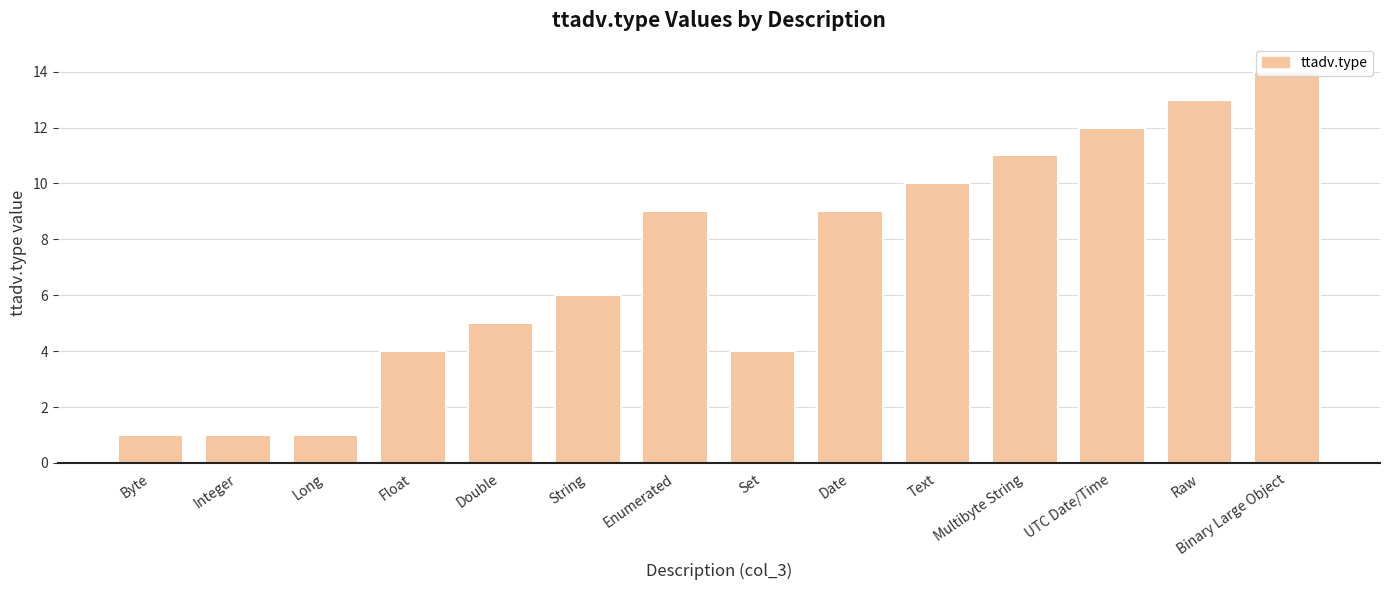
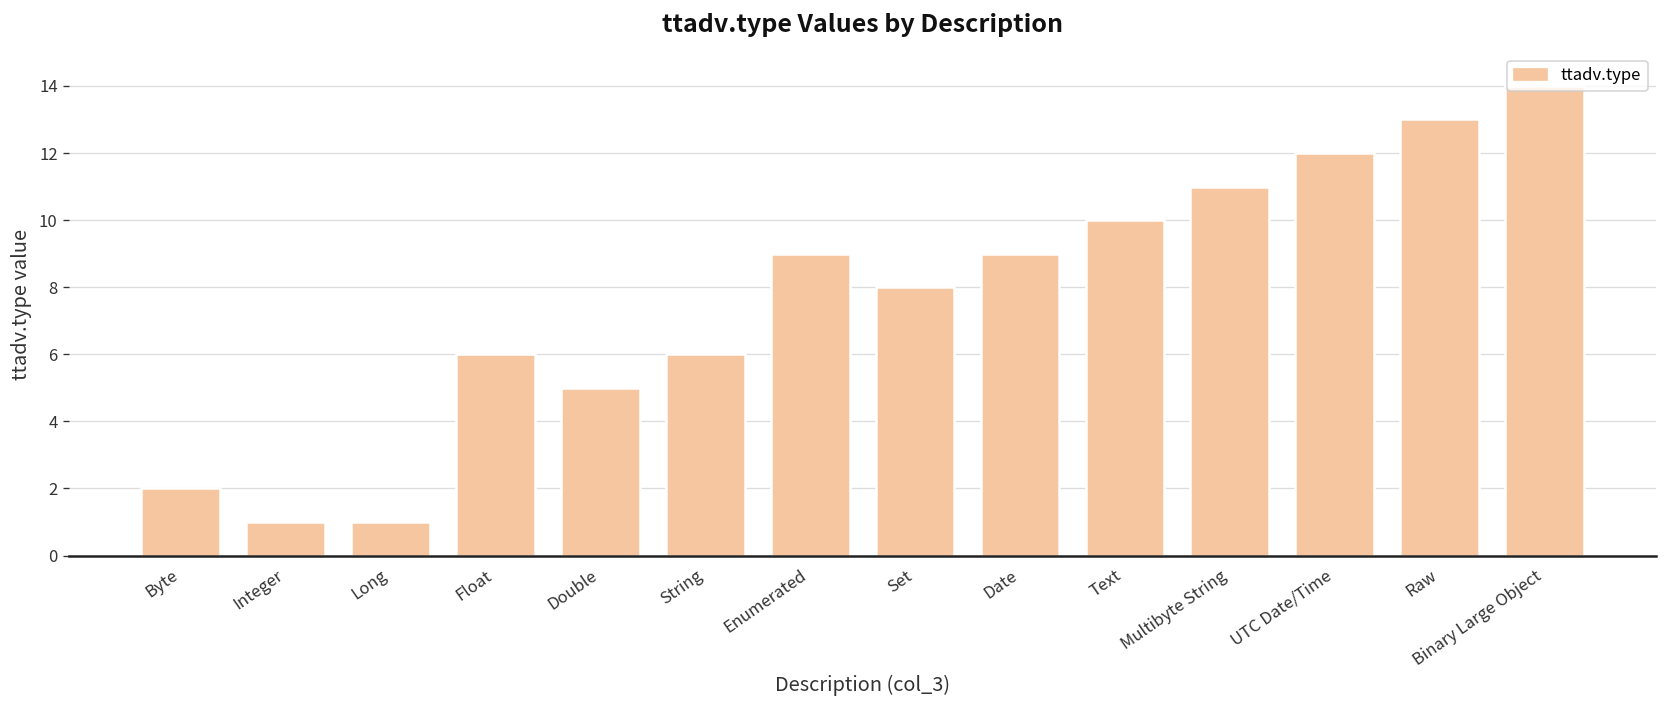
Byte: 1 -> 2
Float: 4 -> 6
Set: 4 -> 8
